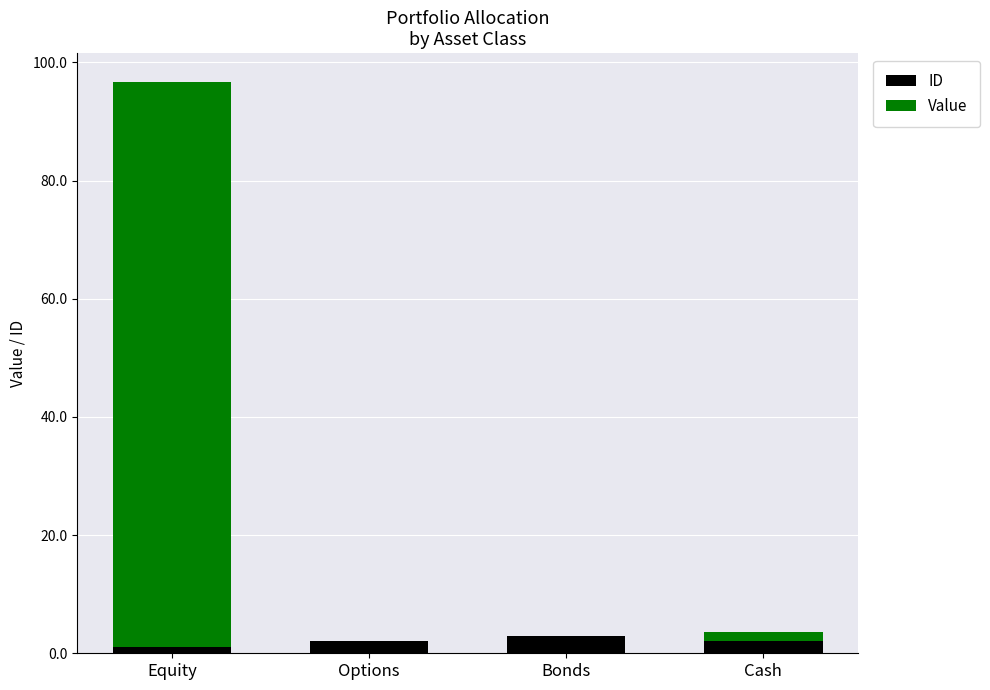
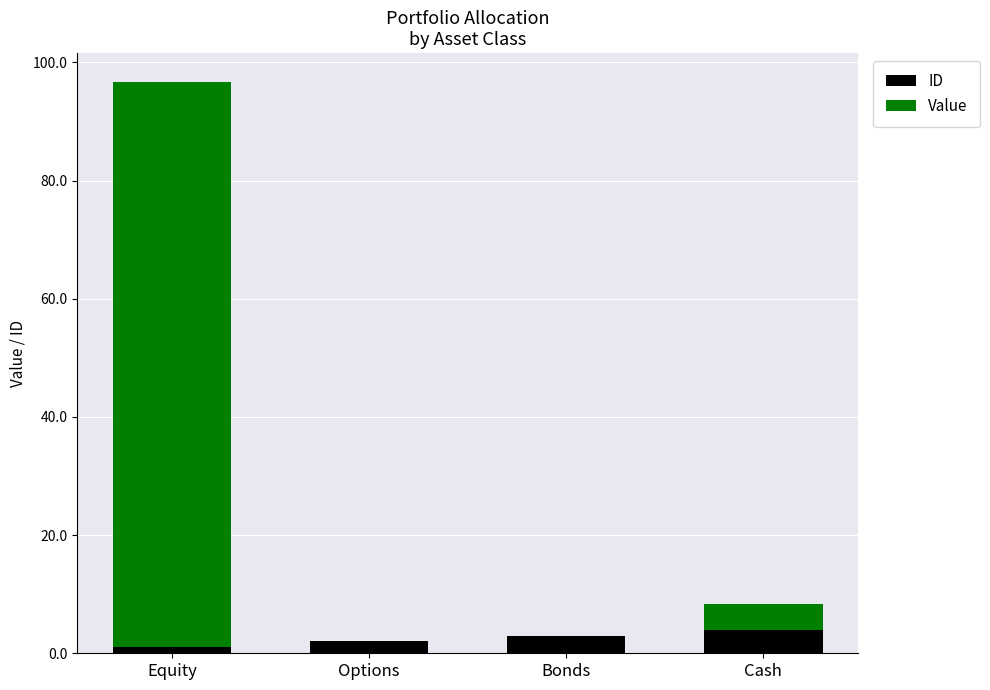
ID, Cash: 2 -> 4
Value, Cash: 2 -> 4
